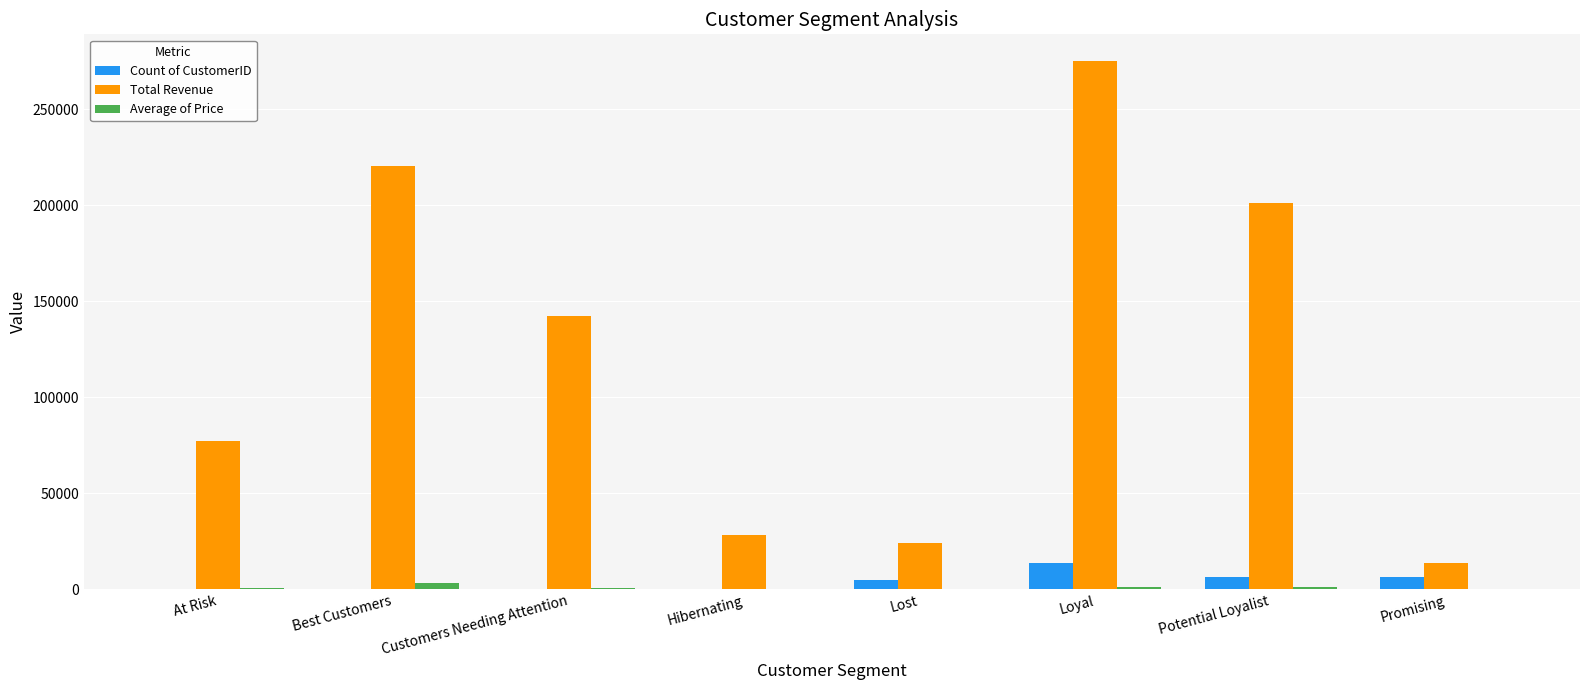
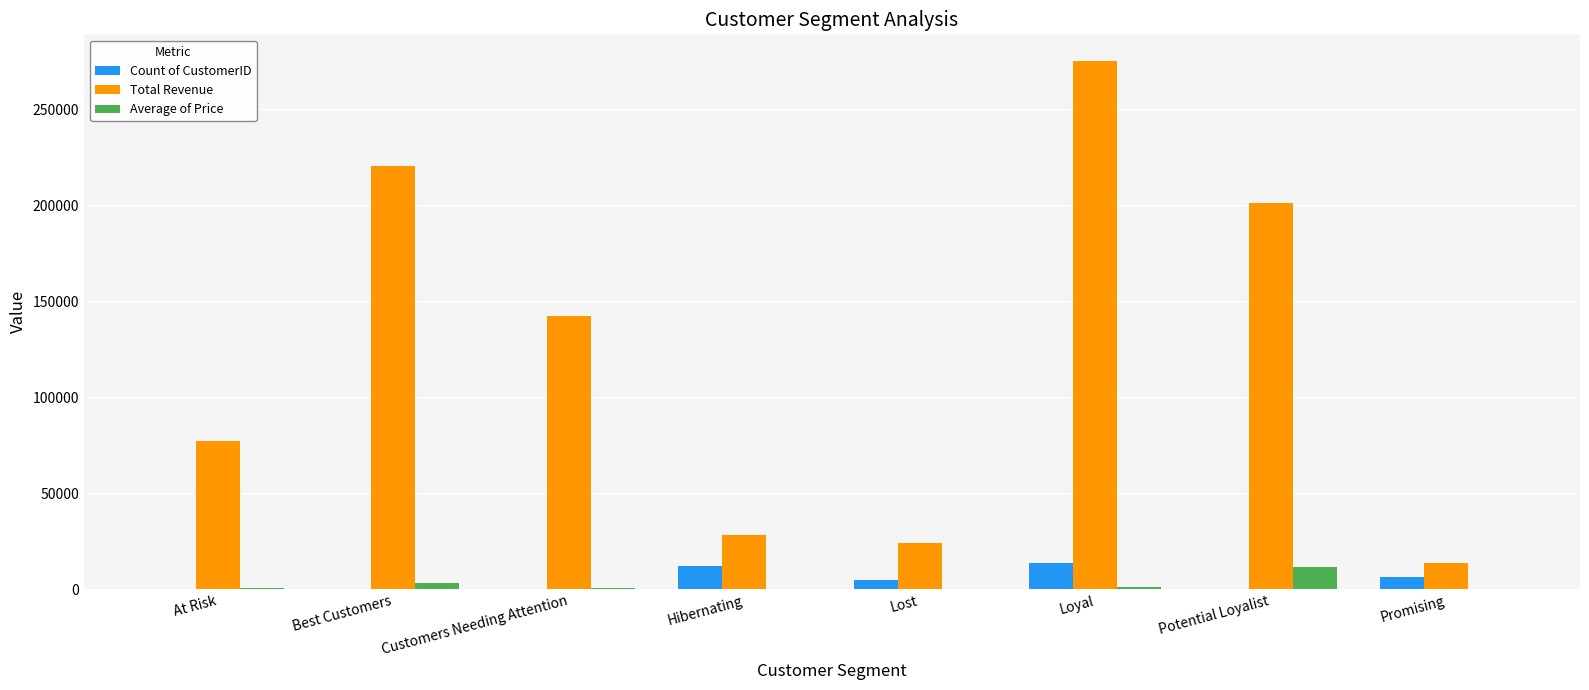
Count of CustomerID, Hibernating: 0 -> 12000
Count of CustomerID, Potential Loyalist: 7000 -> 0
Average of Price, Potential Loyalist: 1000 -> 12000
